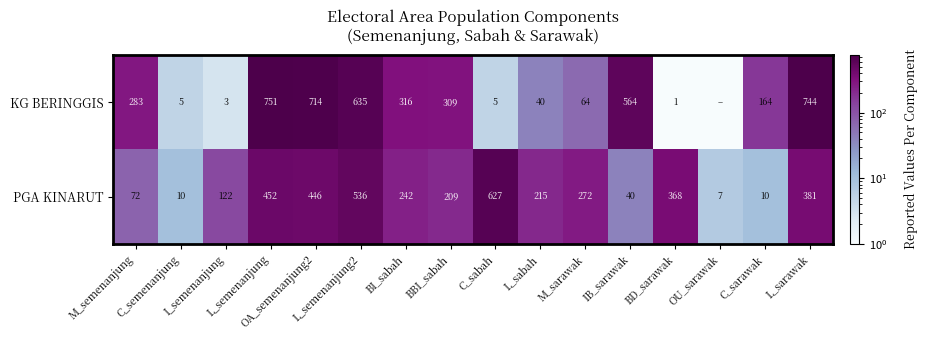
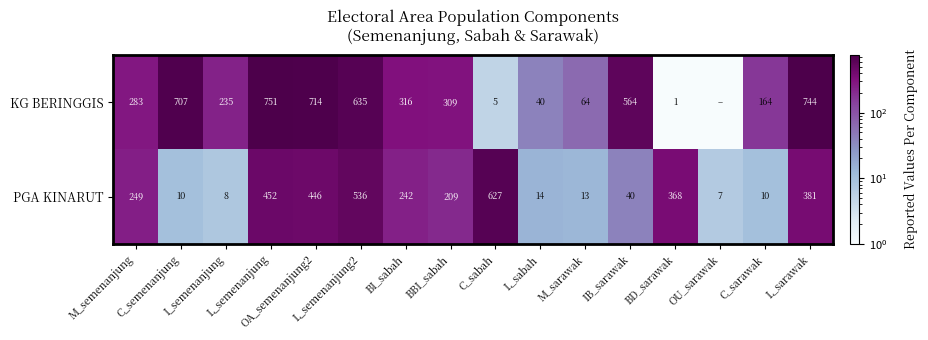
KG BERINGGIS, C_semenanjung: 5 -> 707
KG BERINGGIS, I_semenanjung: 3 -> 235
PGA KINARUT, M_semenanjung: 72 -> 249
PGA KINARUT, I_semenanjung: 122 -> 8
PGA KINARUT, L_sabah: 215 -> 14
PGA KINARUT, M_sarawak: 272 -> 13
